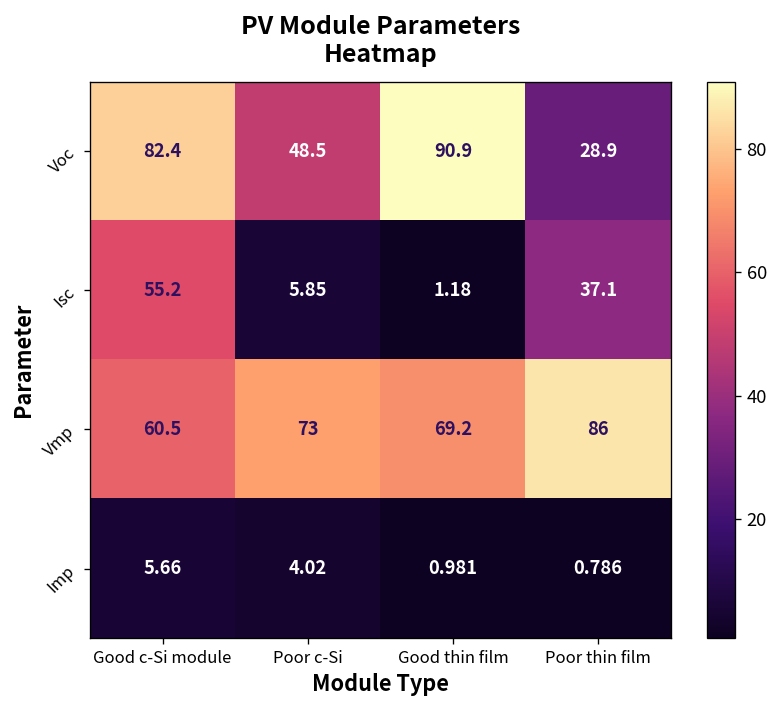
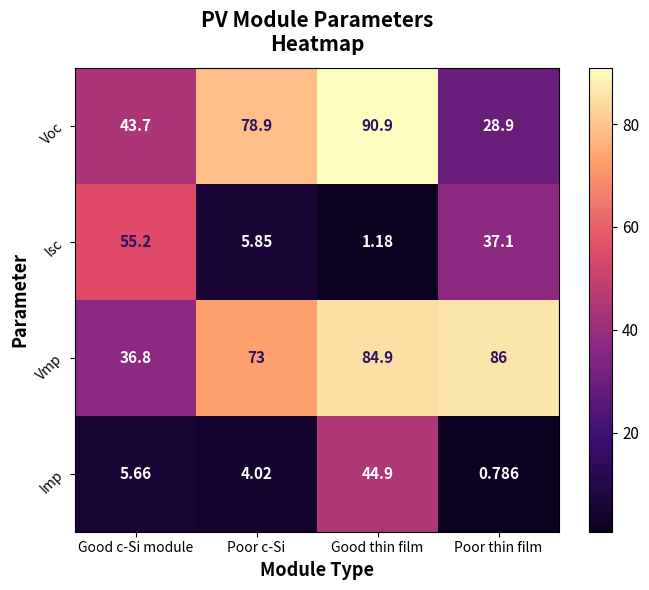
Voc, Good c-Si module: 82.4 -> 43.7
Voc, Poor c-Si: 48.5 -> 78.9
Vmp, Good c-Si module: 60.5 -> 36.8
Vmp, Good thin film: 69.2 -> 84.9
Imp, Good thin film: 0.981 -> 44.9
